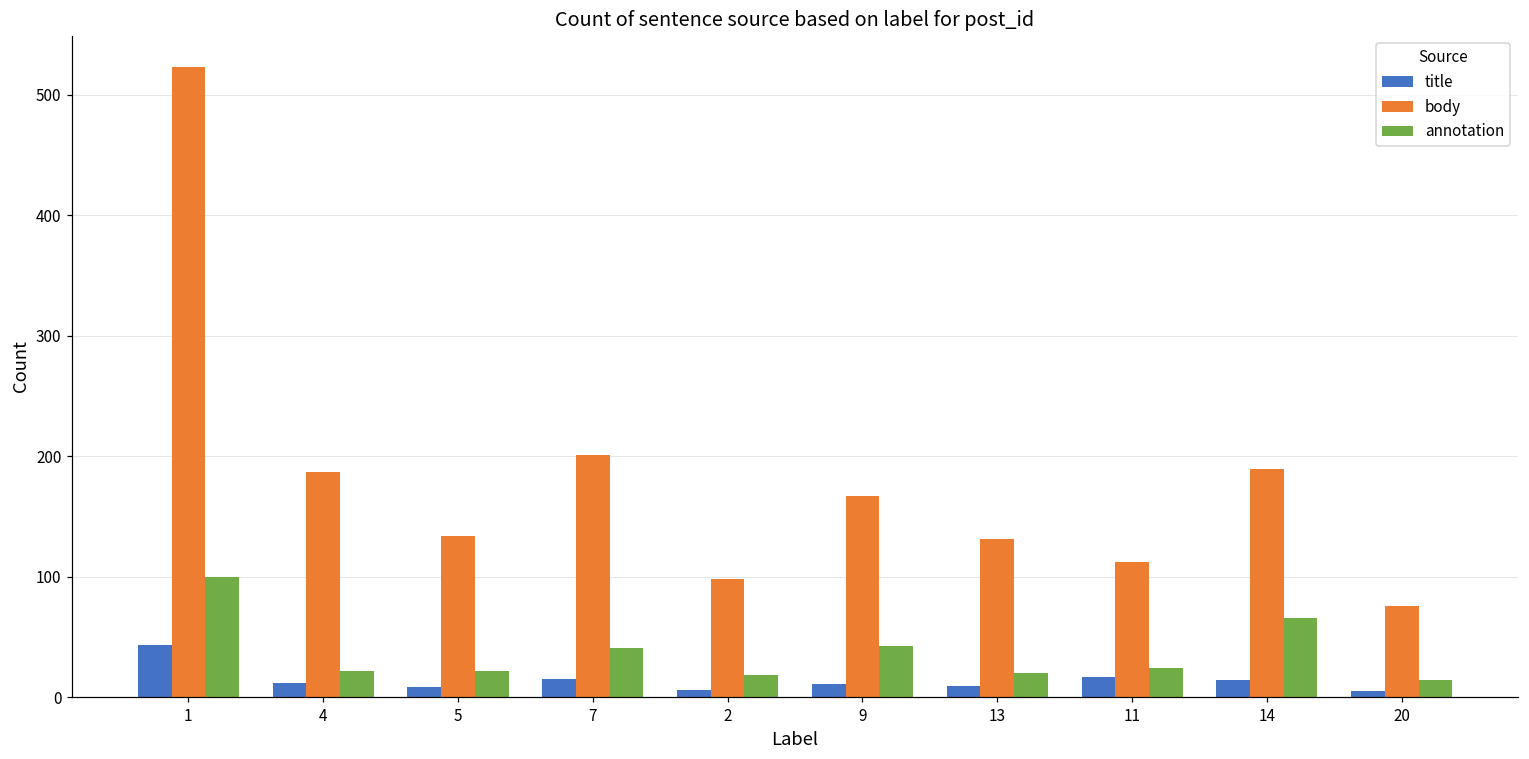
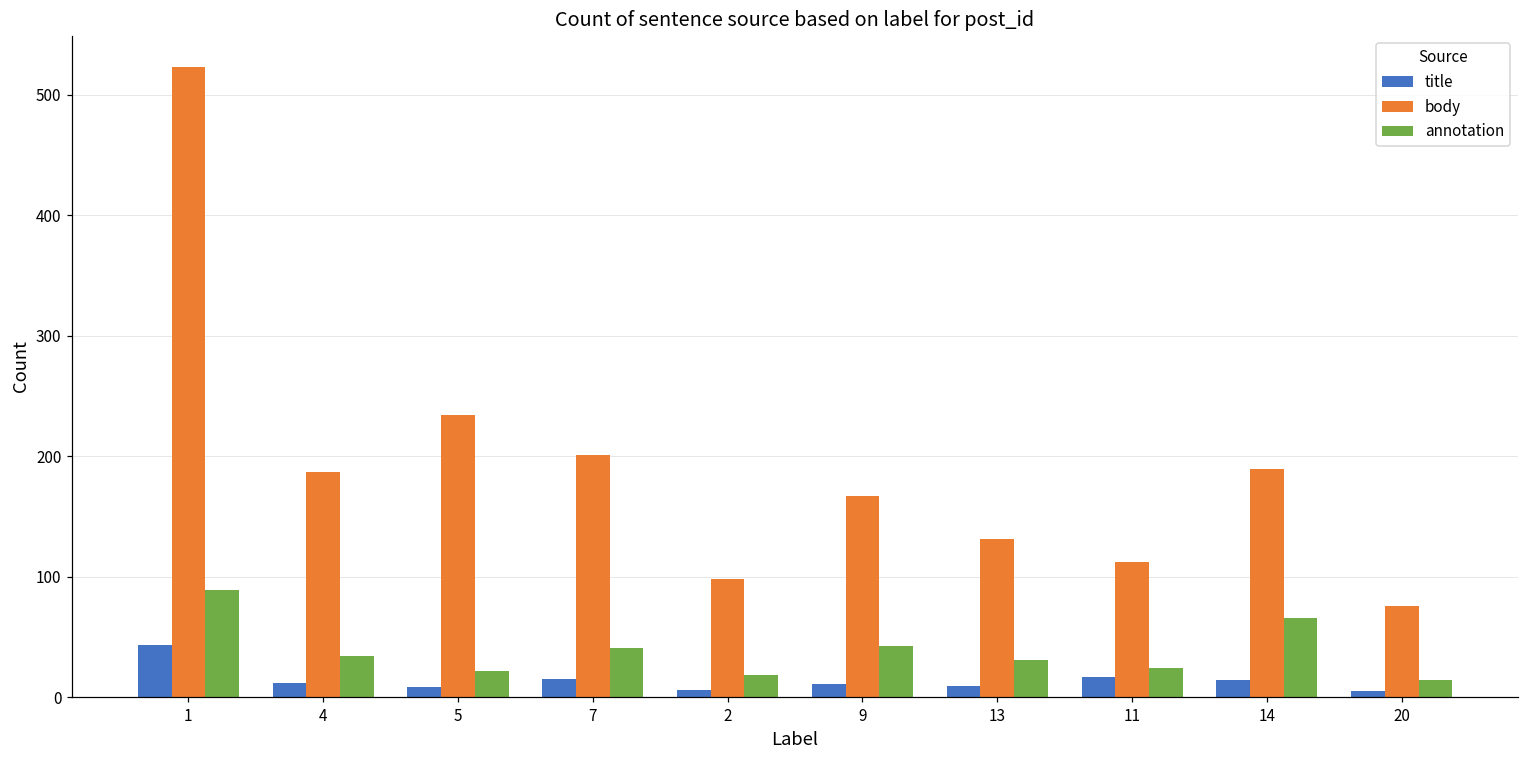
annotation, 1: 100 -> 89
annotation, 4: 22 -> 34
body, 5: 134 -> 234
annotation, 13: 20 -> 31
